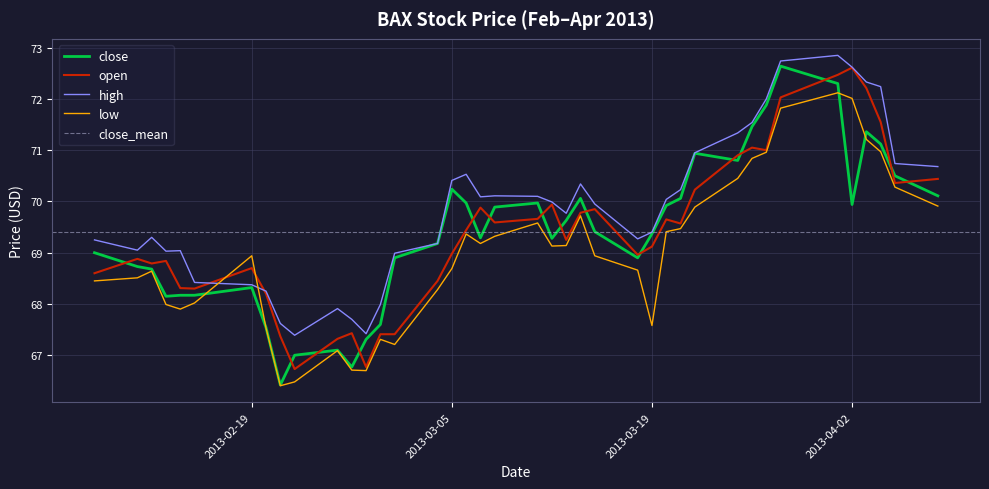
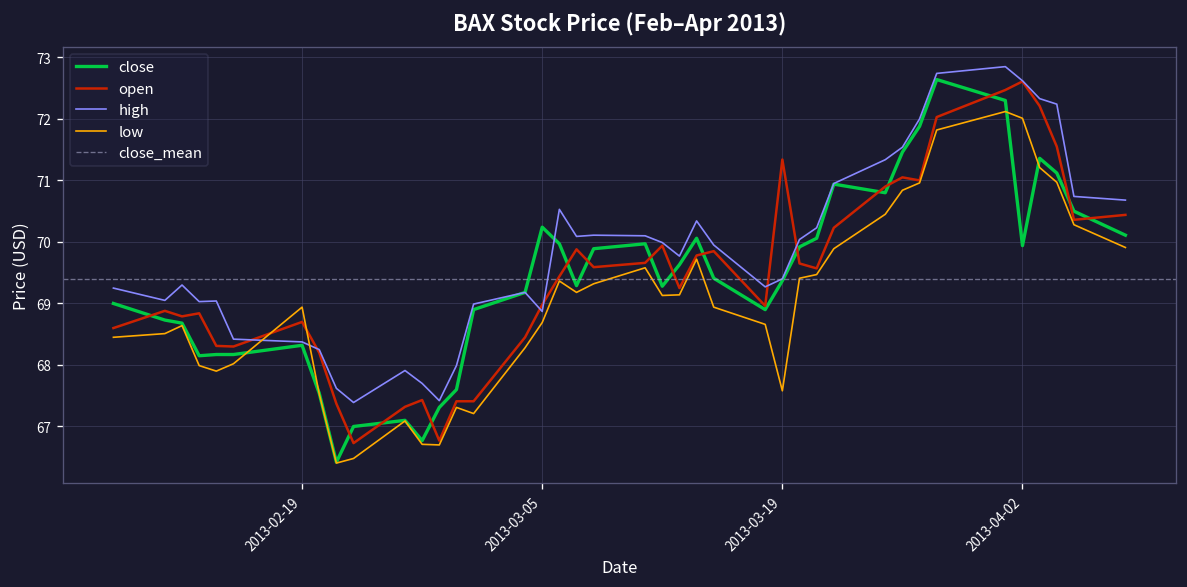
high, 2013-03-05: 70.4 -> 68.9
open, 2013-03-19: 69.1 -> 71.3
